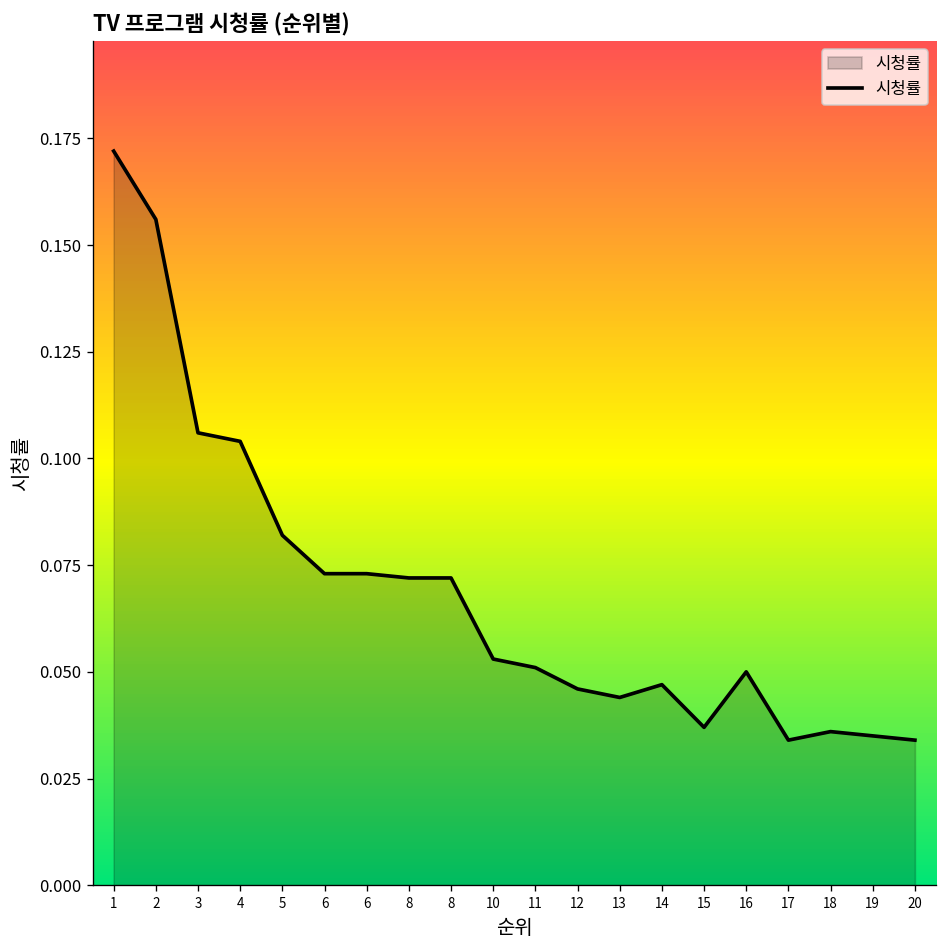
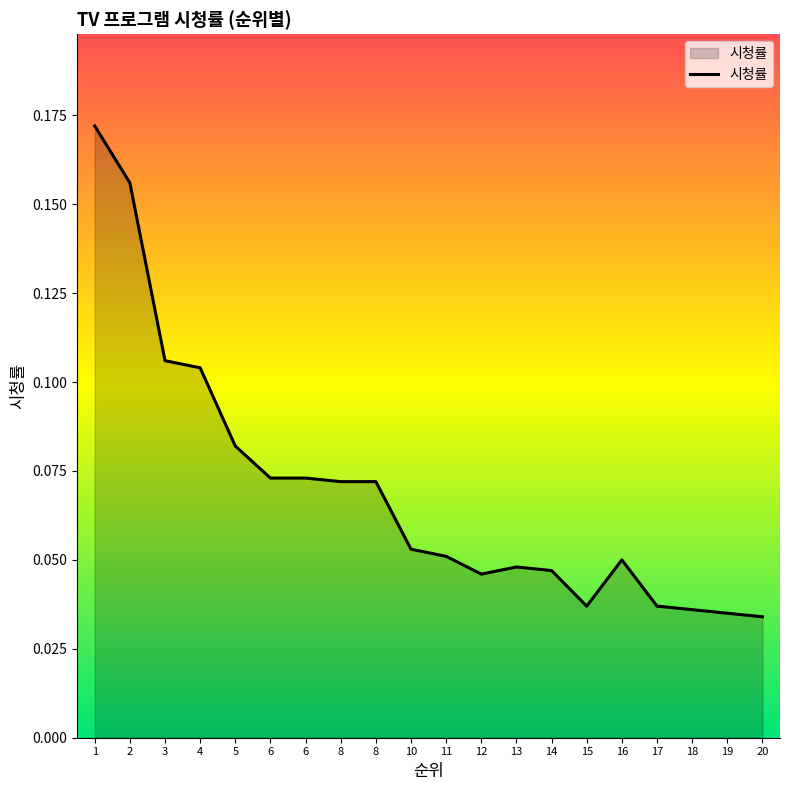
13: 0.044 -> 0.048
17: 0.034 -> 0.037
